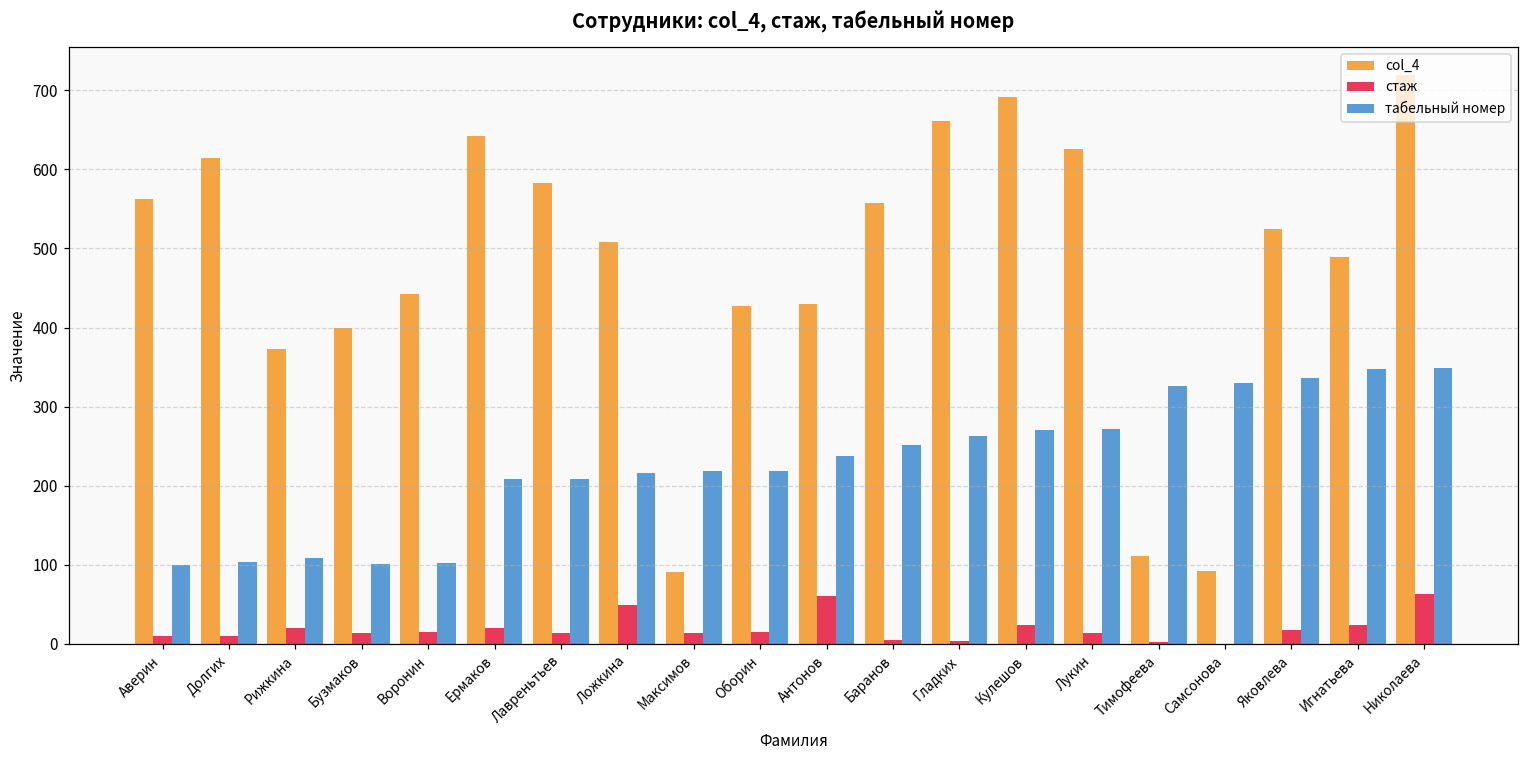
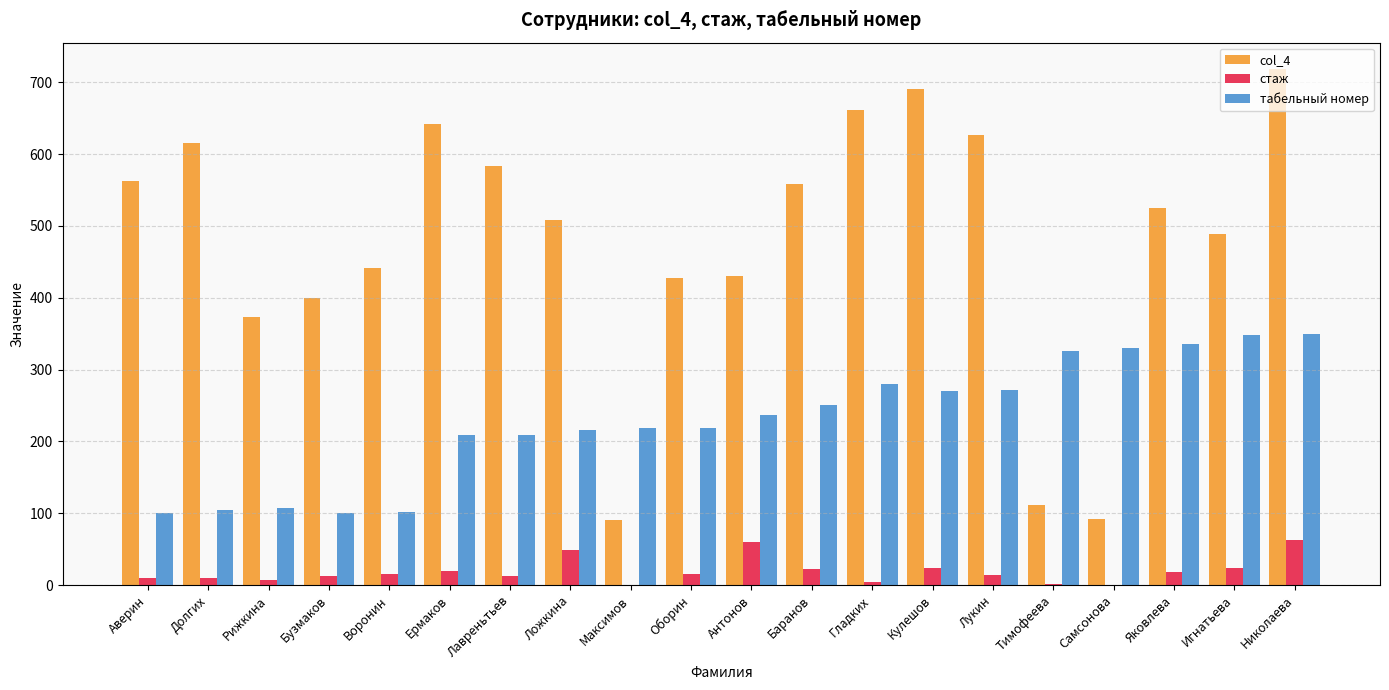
стаж, Рижкина: 20 -> 10
стаж, Максимов: 10 -> 0
стаж, Баранов: 10 -> 20
табельный номер, Гладких: 260 -> 280
